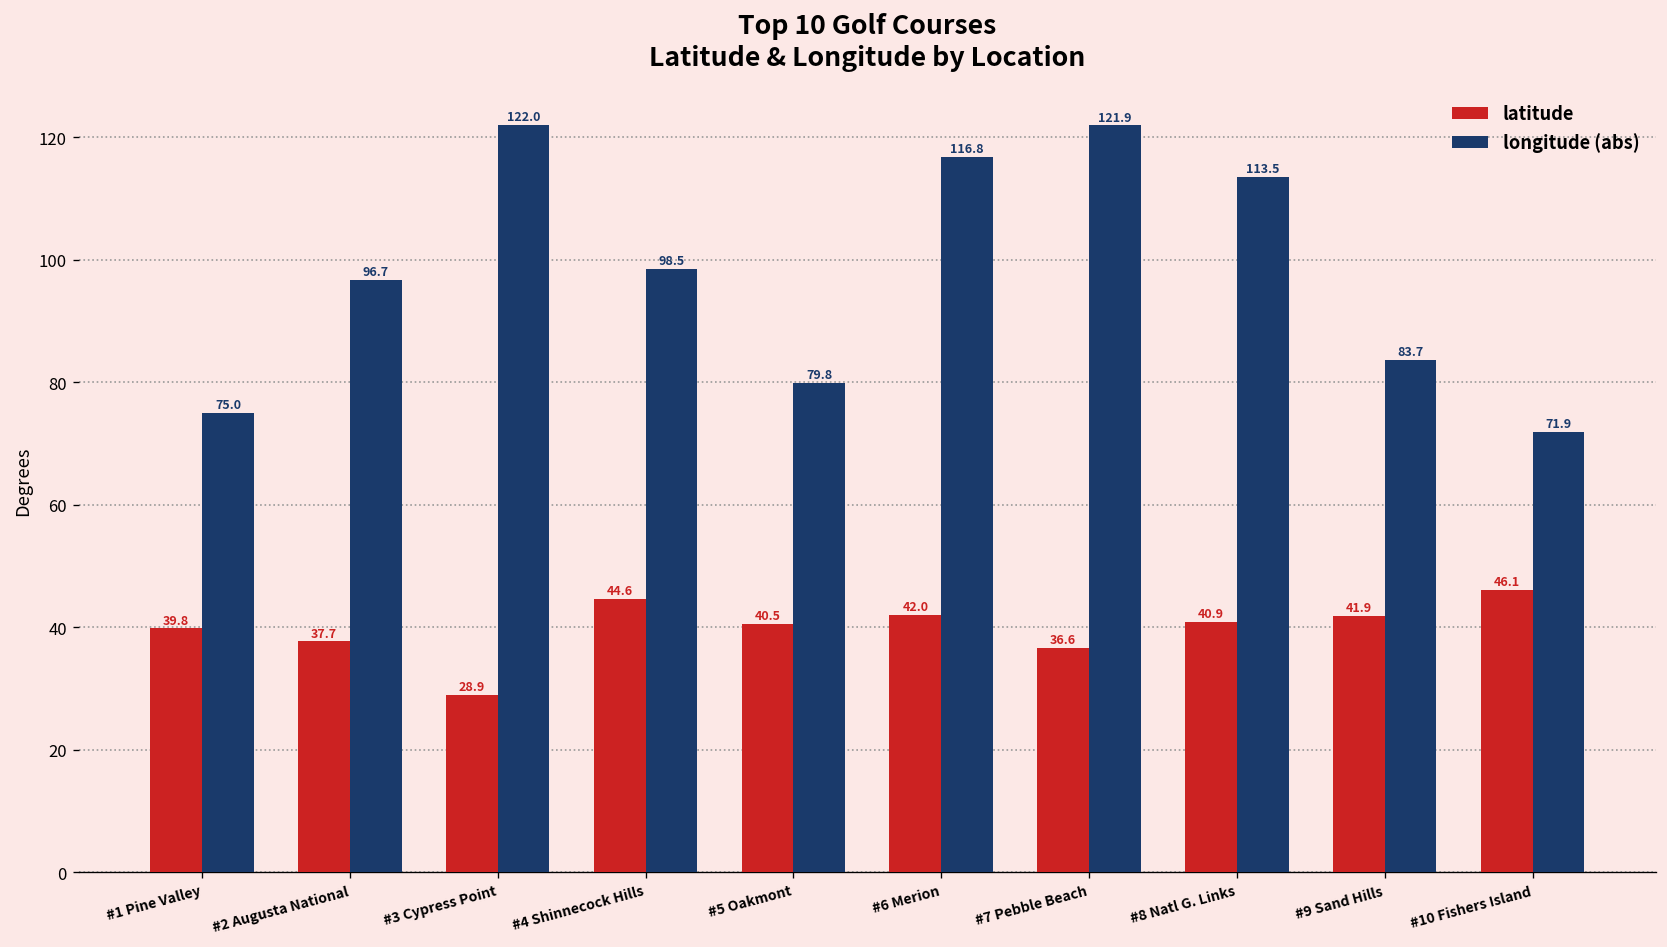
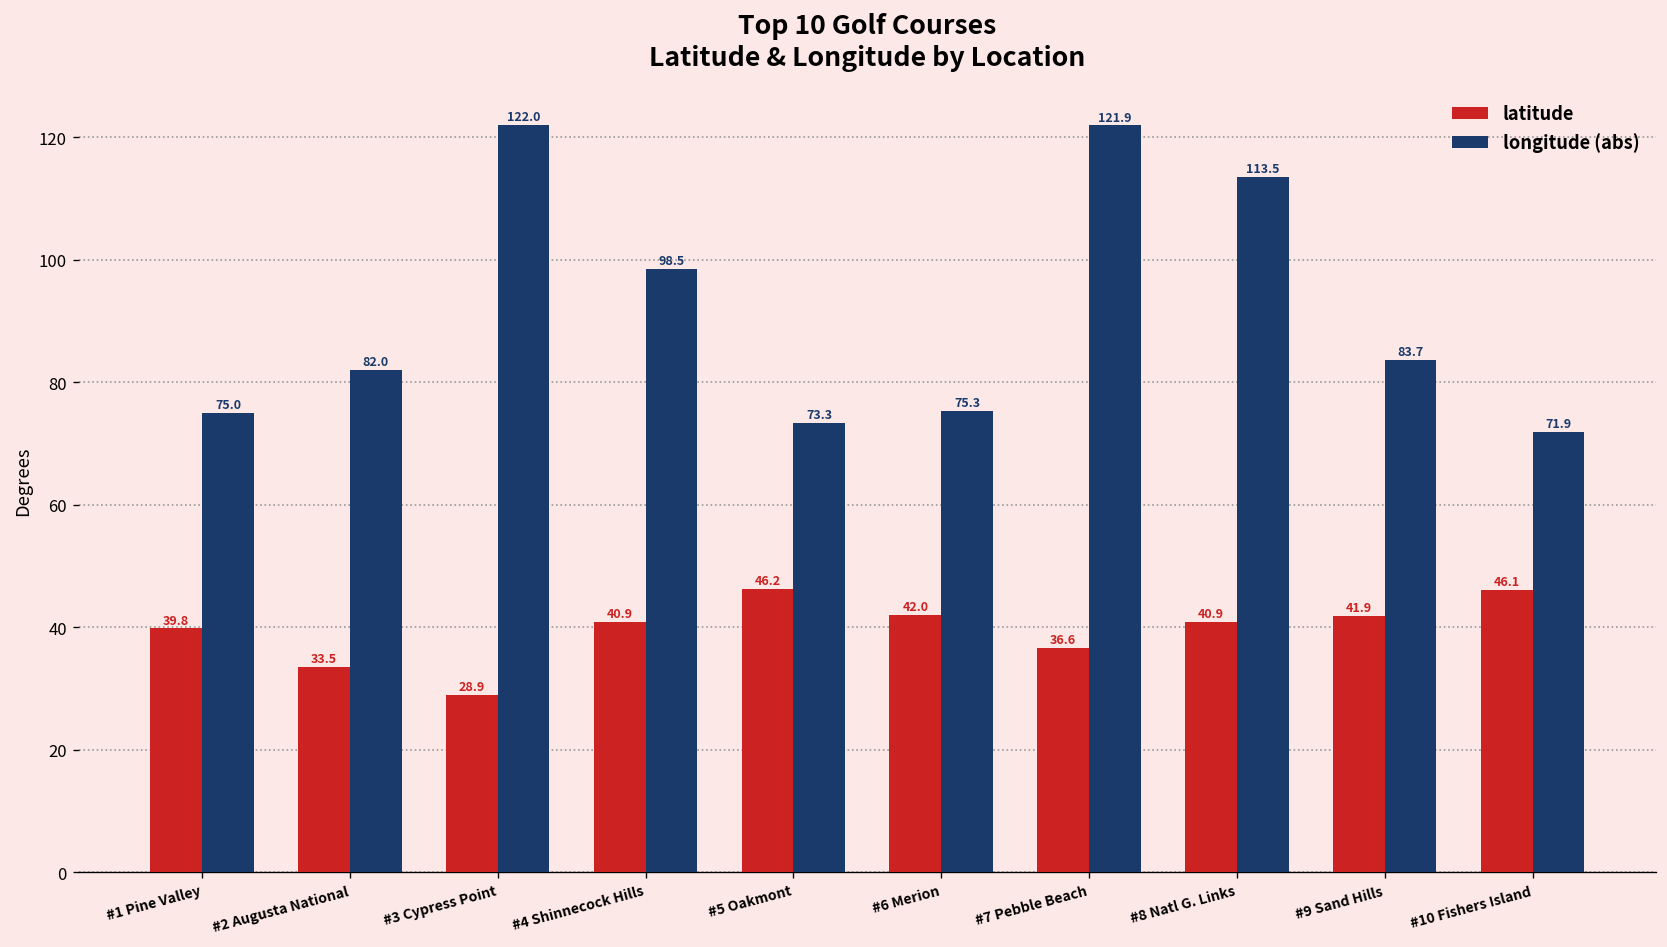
latitude, #2 Augusta National: 37.7 -> 33.5
longitude (abs), #2 Augusta National: 96.7 -> 82.0
latitude, #4 Shinnecock Hills: 44.6 -> 40.9
latitude, #5 Oakmont: 40.5 -> 46.2
longitude (abs), #5 Oakmont: 79.8 -> 73.3
longitude (abs), #6 Merion: 116.8 -> 75.3
